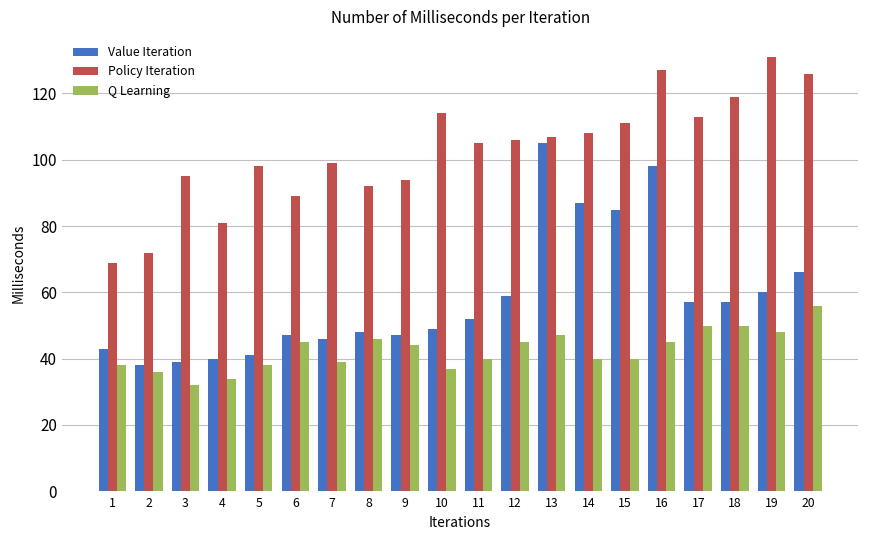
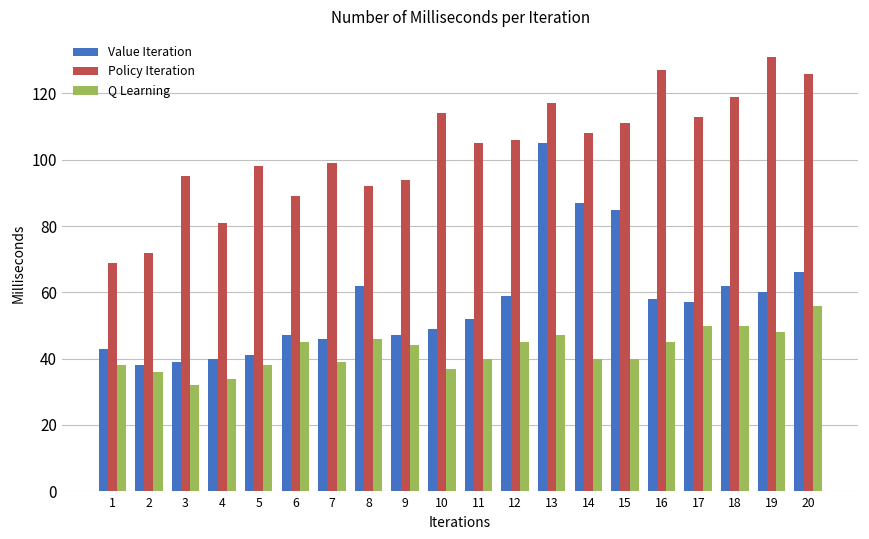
Value Iteration, 8: 48 -> 62
Policy Iteration, 13: 107 -> 117
Value Iteration, 16: 98 -> 58
Value Iteration, 18: 57 -> 62
